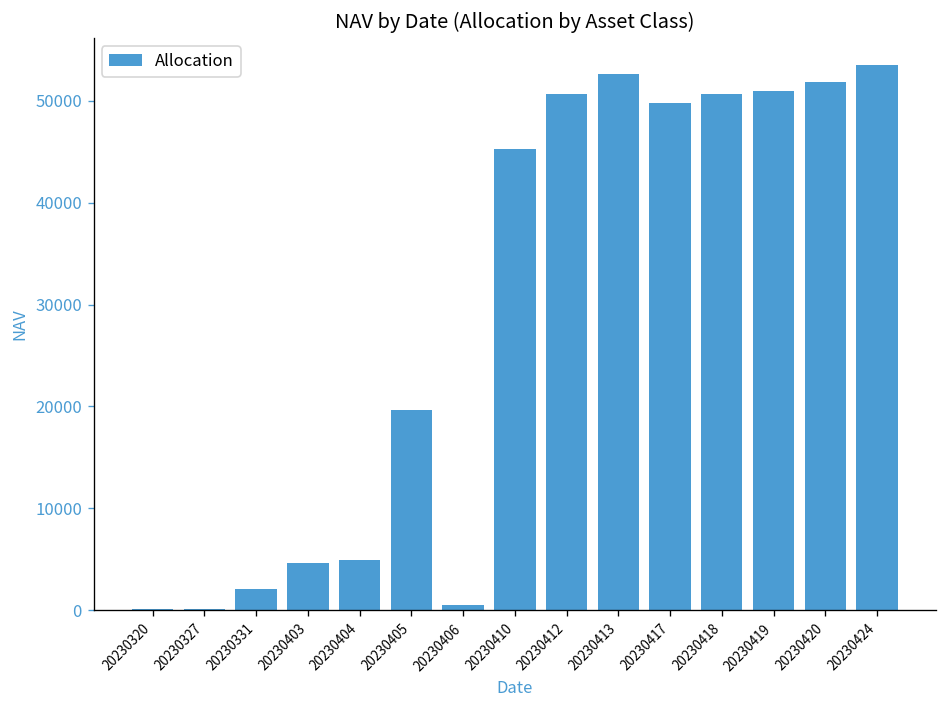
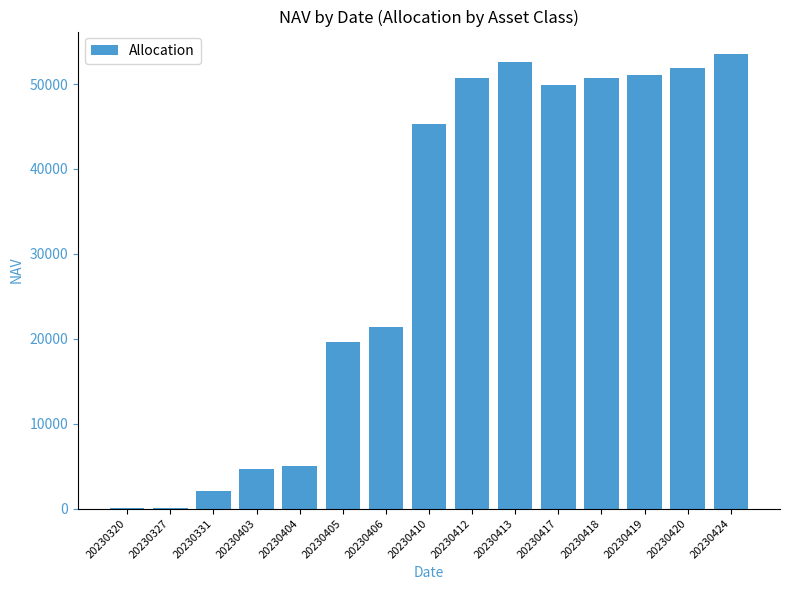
20230406: 1000 -> 21000
